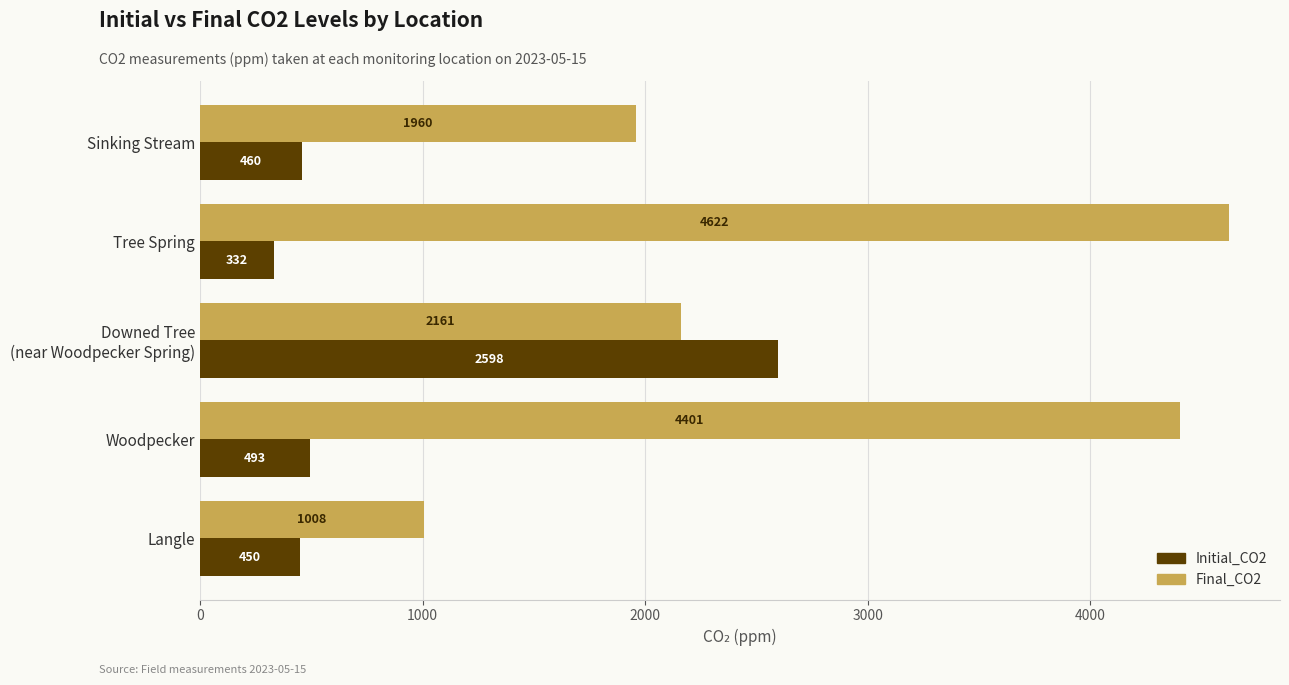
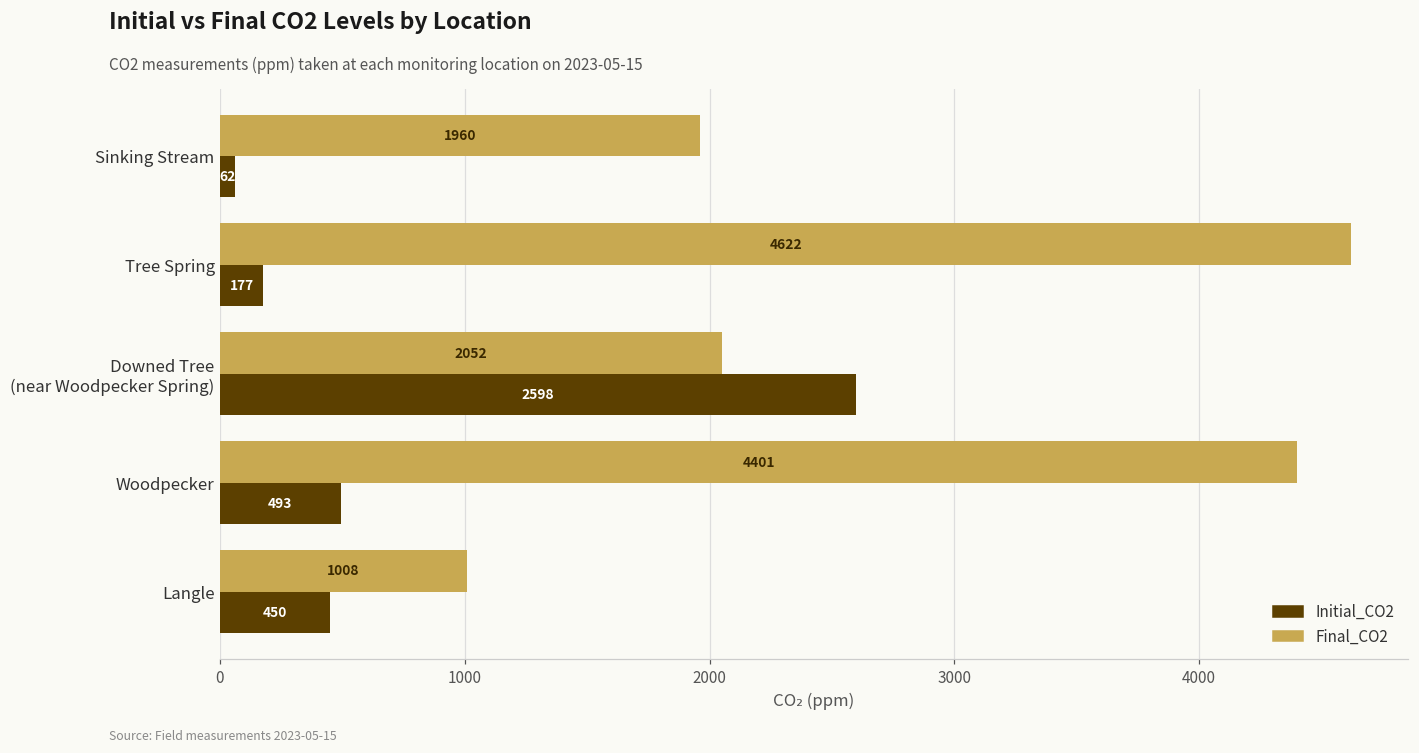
Initial_CO2, Sinking Stream: 460 -> 62
Initial_CO2, Tree Spring: 332 -> 177
Final_CO2, Downed Tree (near Woodpecker Spring): 2161 -> 2052
